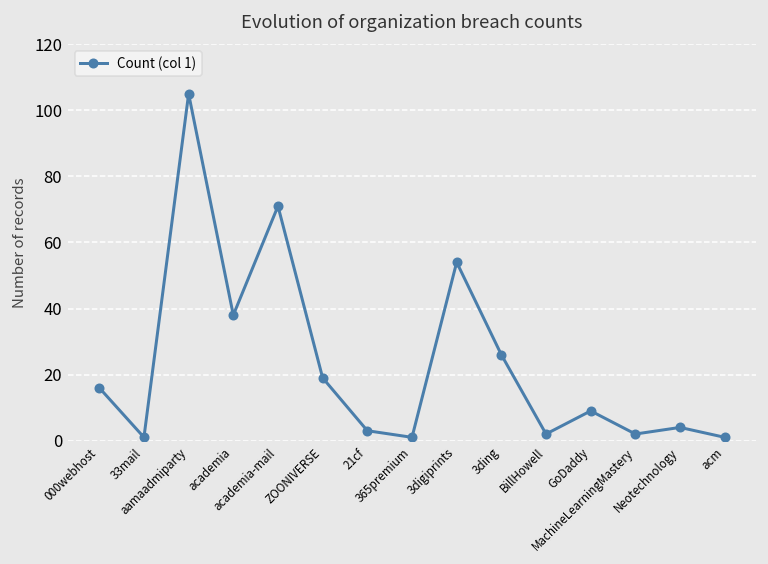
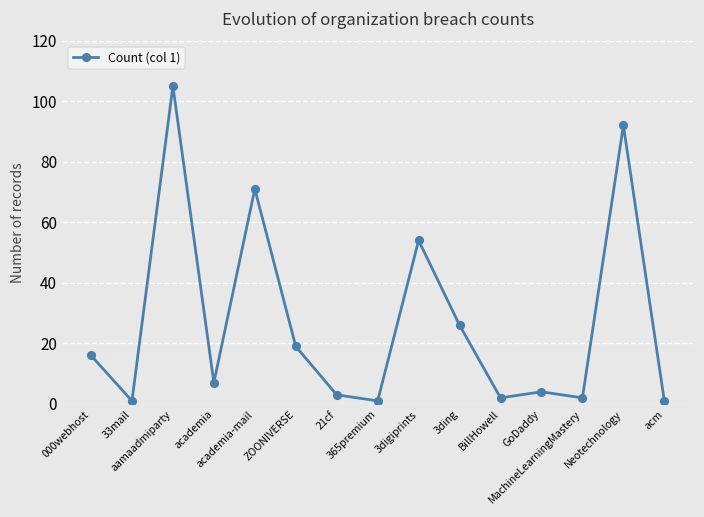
academia: 38 -> 7
GoDaddy: 9 -> 4
Neotechnology: 4 -> 92
